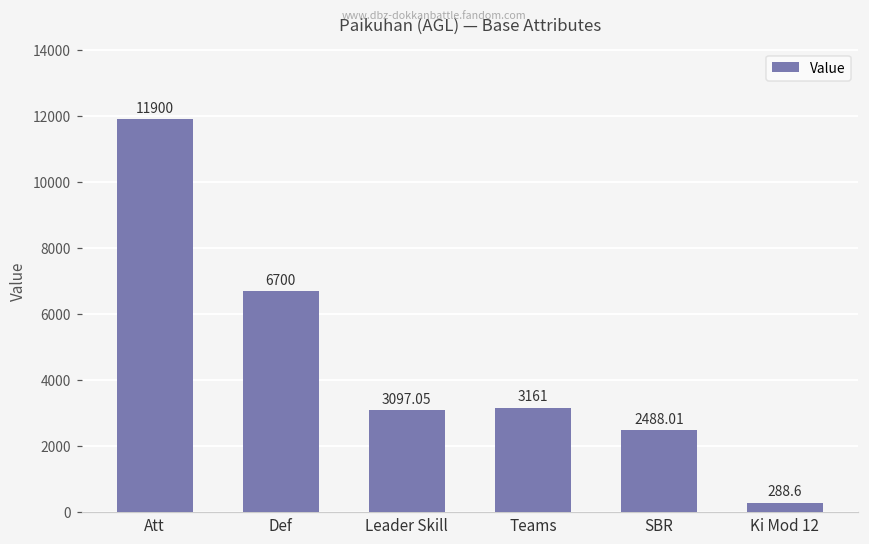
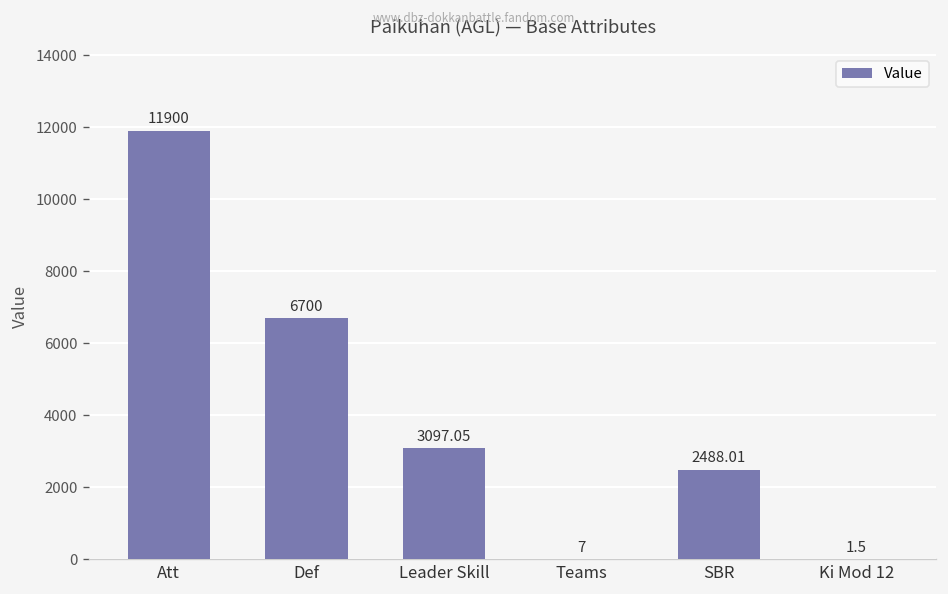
Teams: 3161 -> 7
Ki Mod 12: 288.6 -> 1.5
